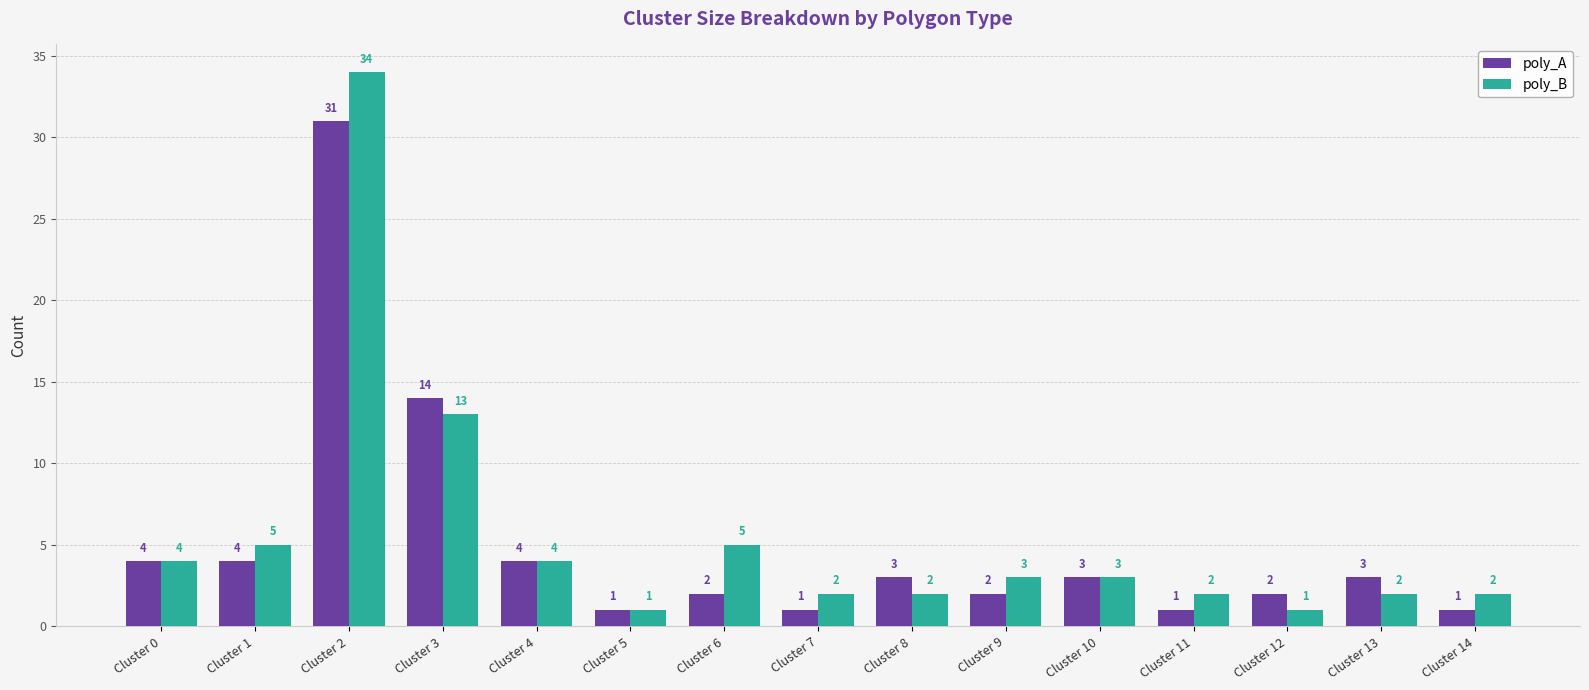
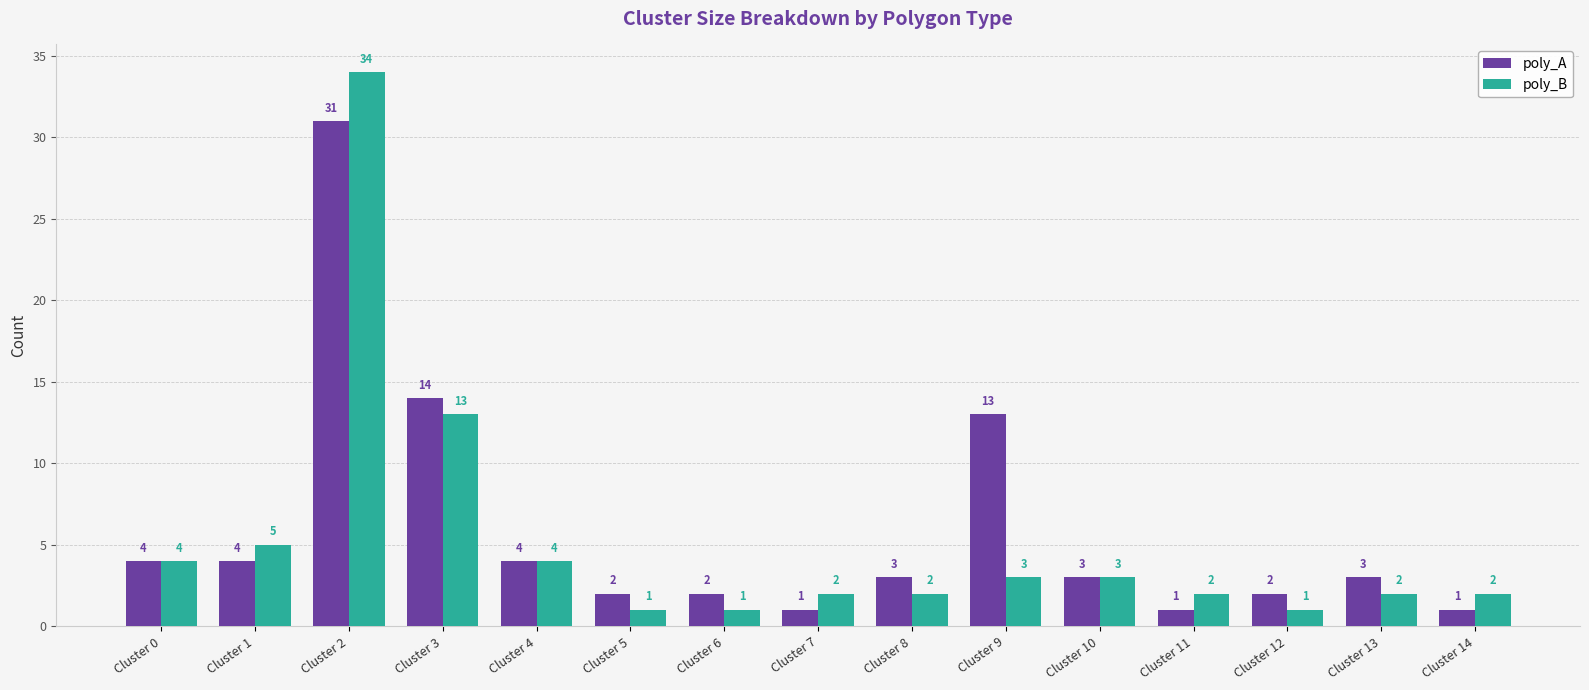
poly_A, Cluster 5: 1 -> 2
poly_B, Cluster 6: 5 -> 1
poly_A, Cluster 9: 2 -> 13
